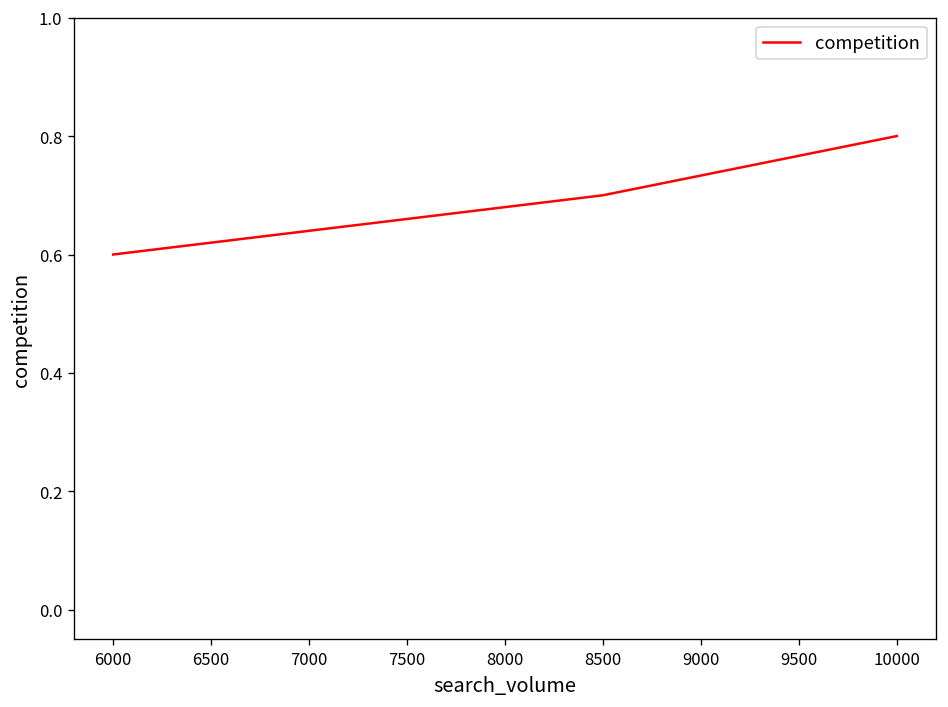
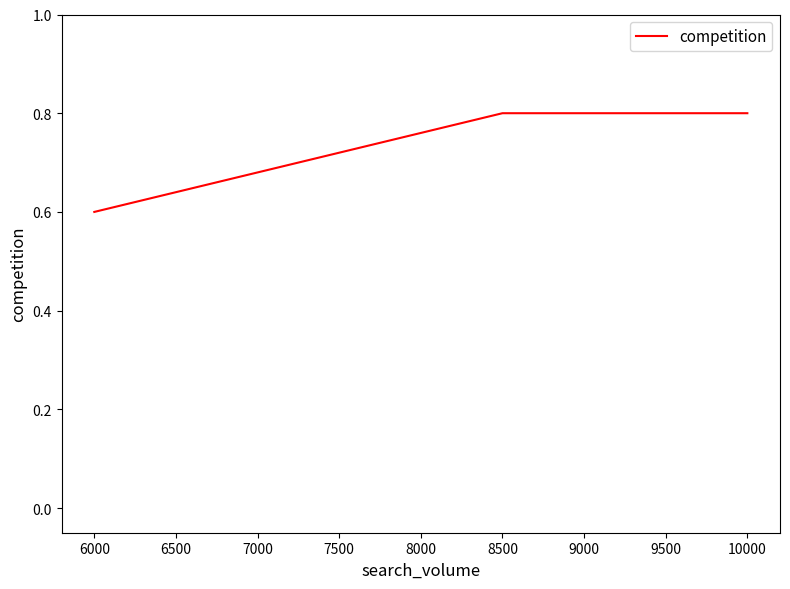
8500: 0.7 -> 0.8
